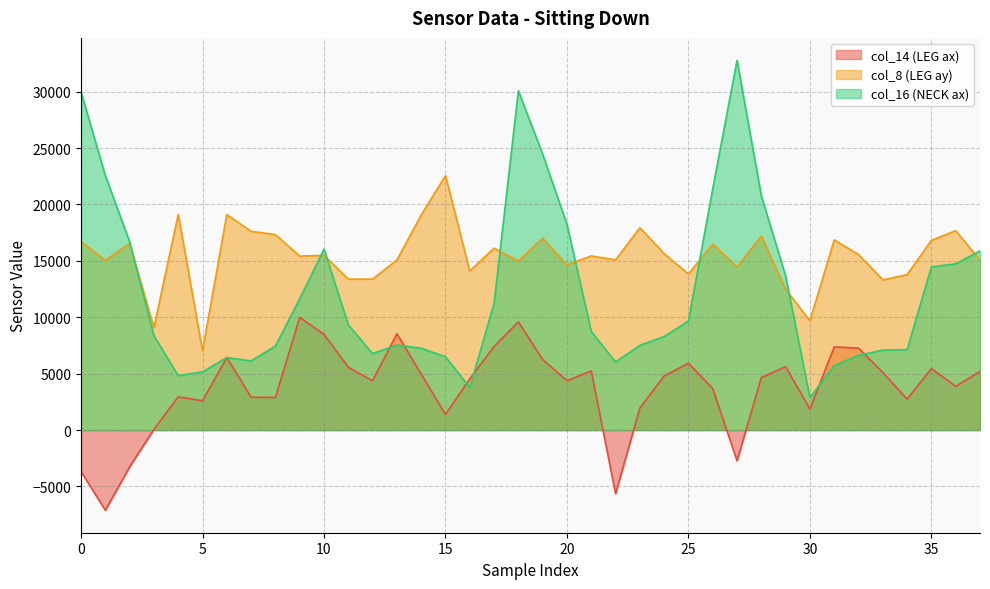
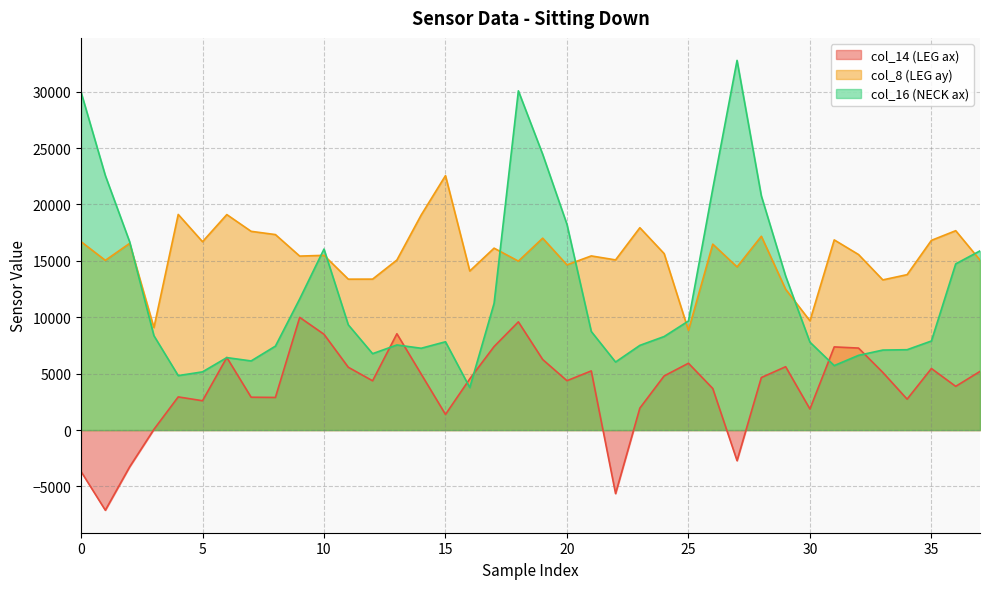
col_8 (LEG ay), 5: 7000 -> 16700
col_16 (NECK ax), 15: 6500 -> 7800
col_8 (LEG ay), 25: 13800 -> 8800
col_16 (NECK ax), 30: 2900 -> 7800
col_16 (NECK ax), 35: 14500 -> 7900
